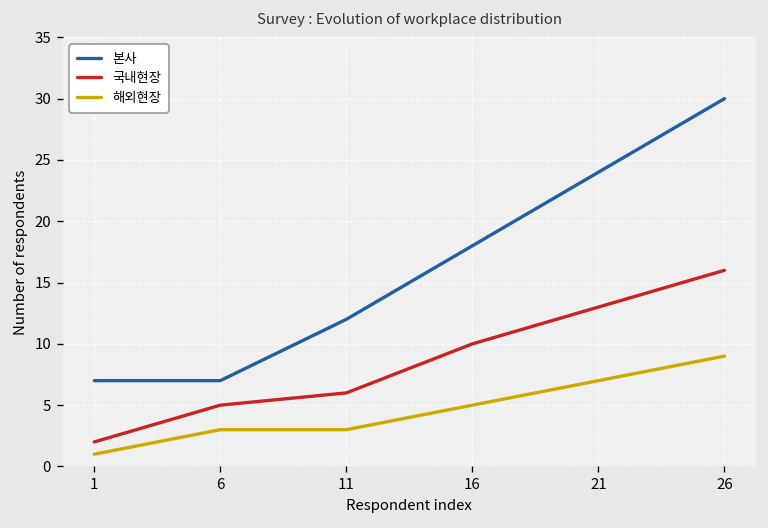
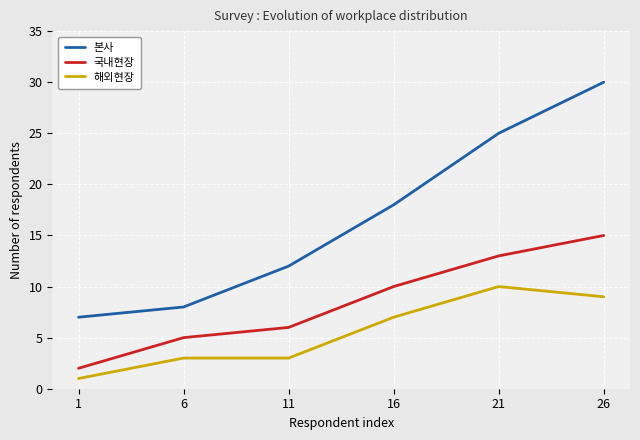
본사, 6: 7 -> 8
해외현장, 16: 5 -> 7
본사, 21: 24 -> 25
해외현장, 21: 7 -> 10
국내현장, 26: 16 -> 15
